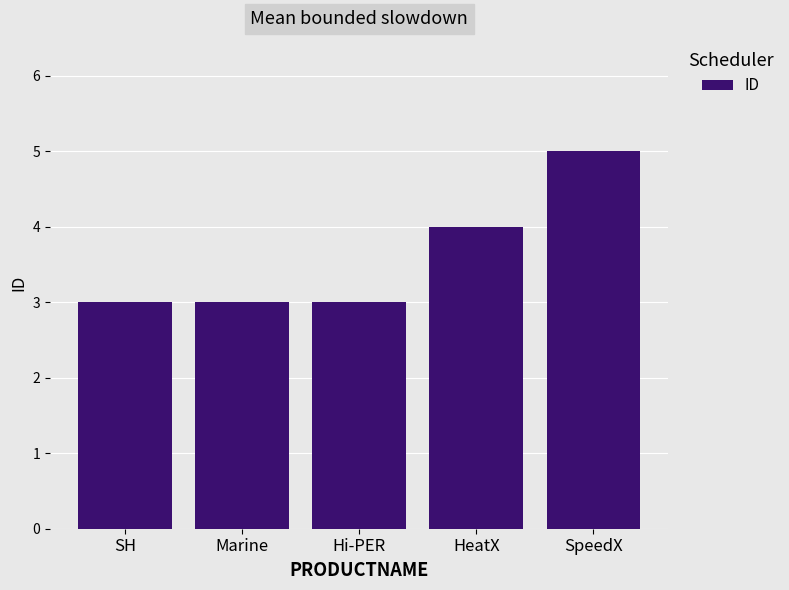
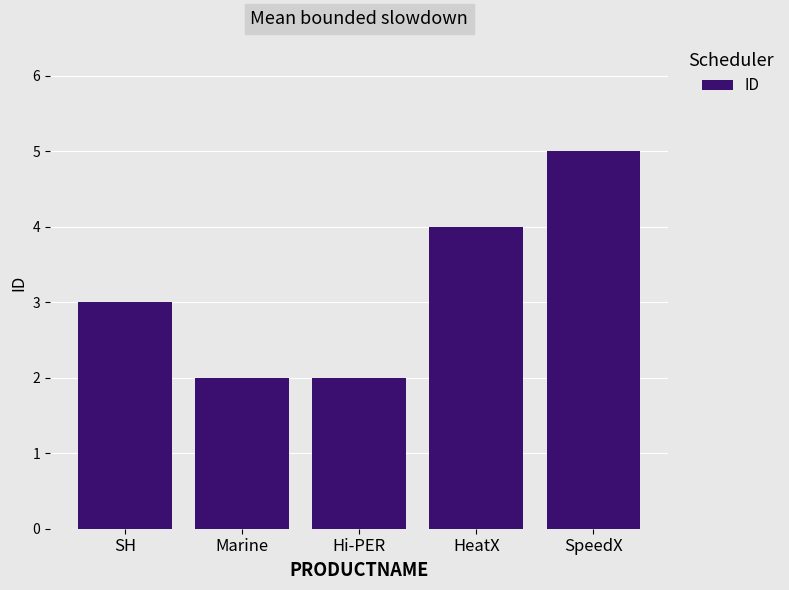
Marine: 3 -> 2
Hi-PER: 3 -> 2
